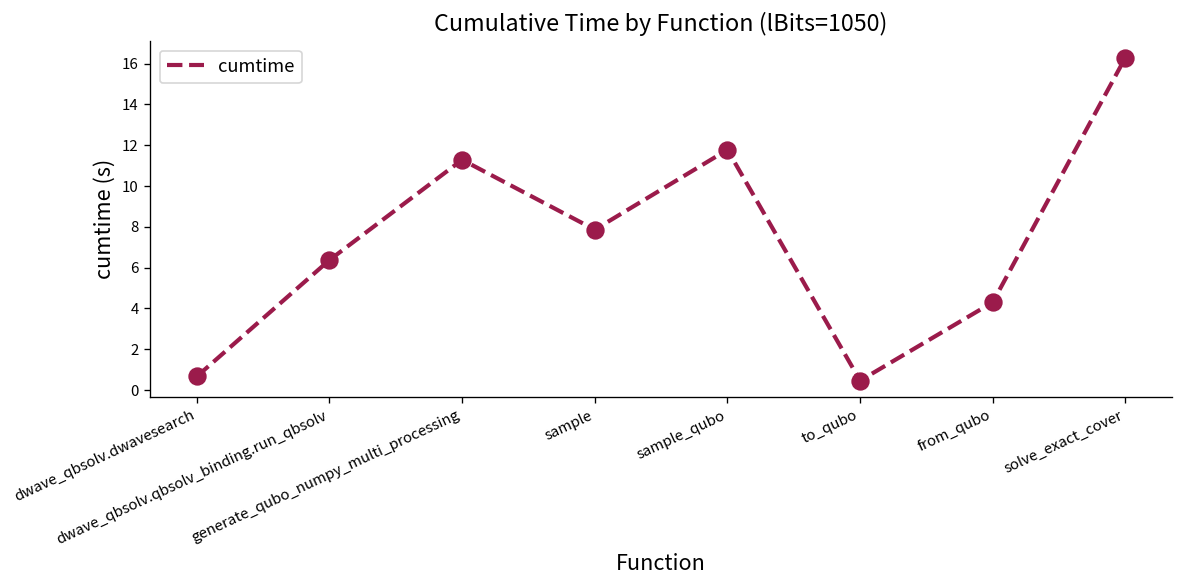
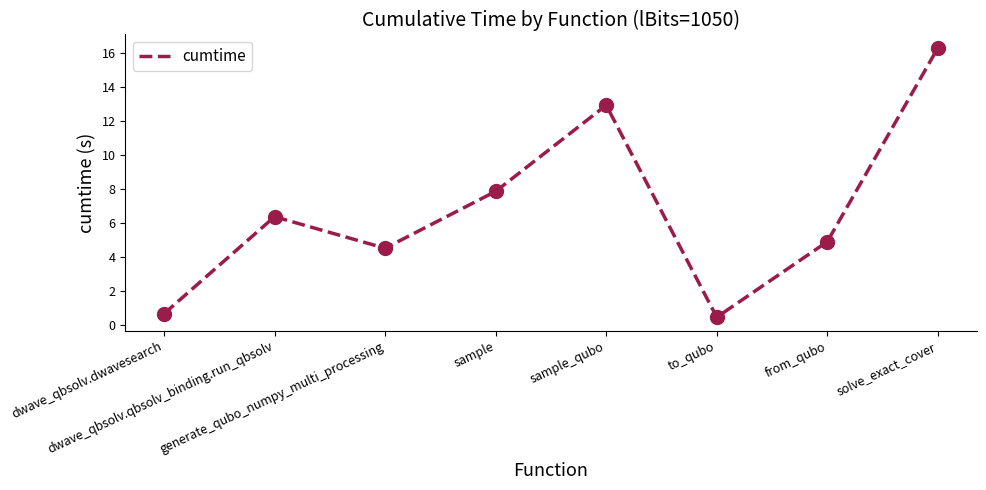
generate_qubo_numpy_multi_processing: 11.3 -> 4.5
sample_qubo: 11.8 -> 12.9
from_qubo: 4.3 -> 4.9
